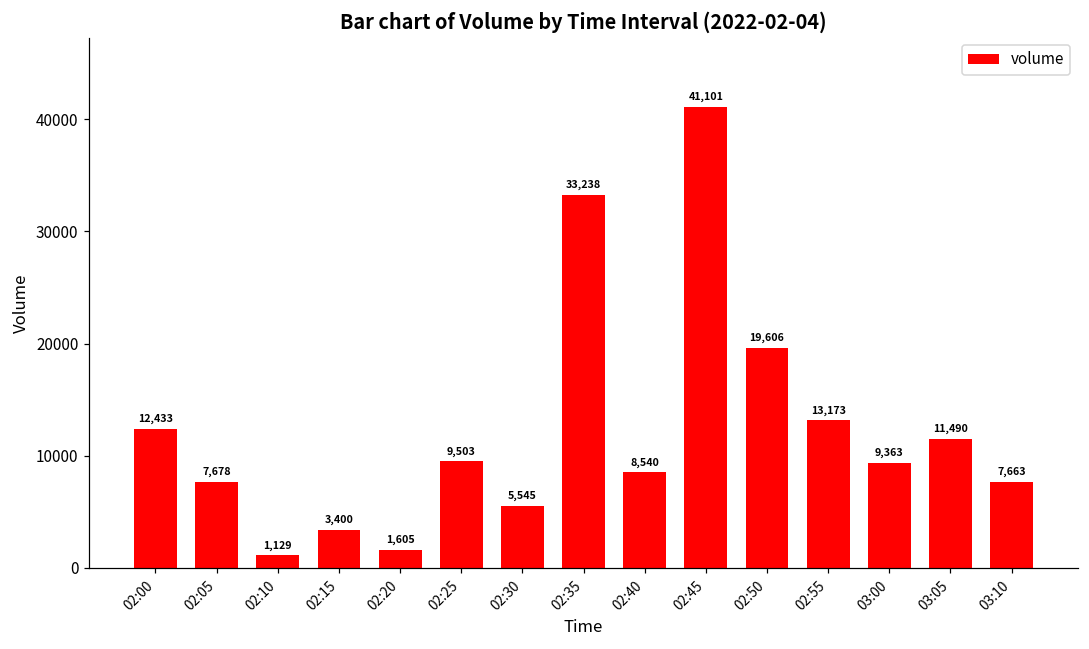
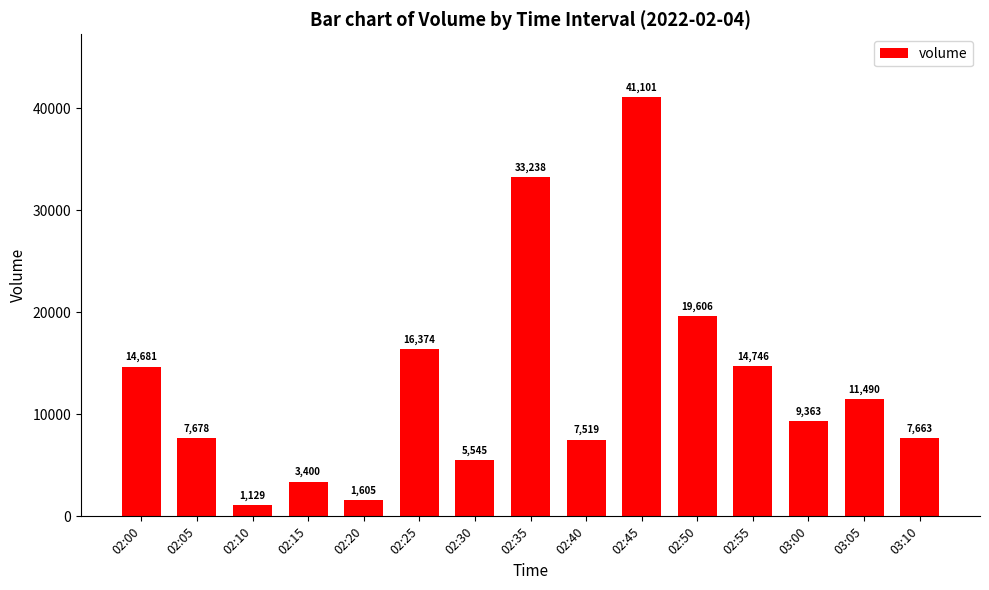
02:00: 12,433 -> 14,681
02:25: 9,503 -> 16,374
02:40: 8,540 -> 7,519
02:55: 13,173 -> 14,746
